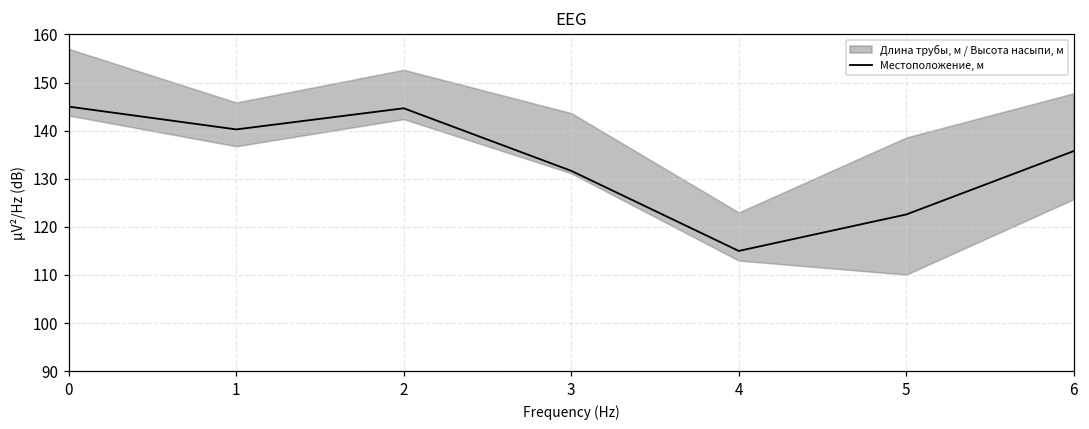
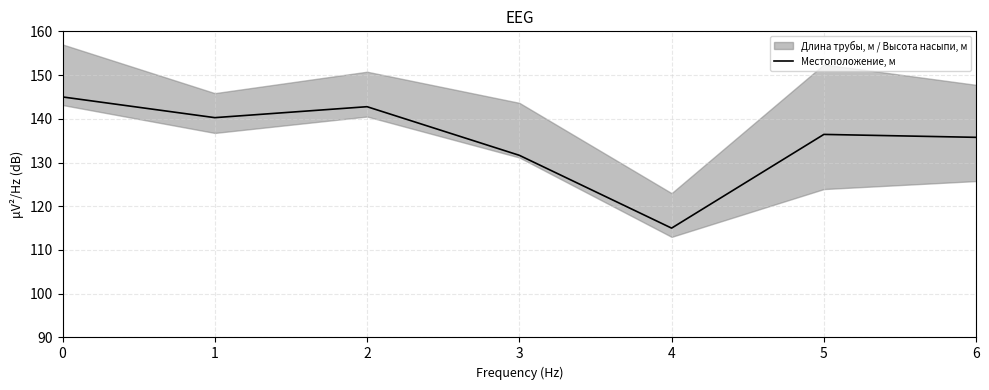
Местоположение, м, 2: 145 -> 143
Местоположение, м, 5: 123 -> 136
